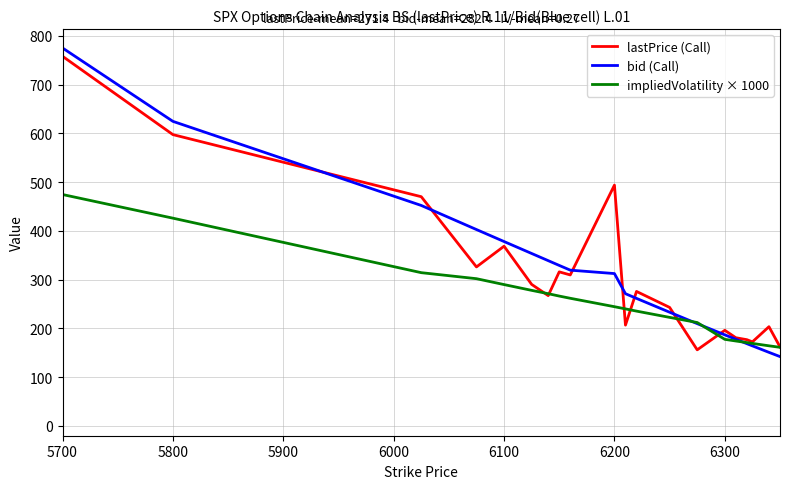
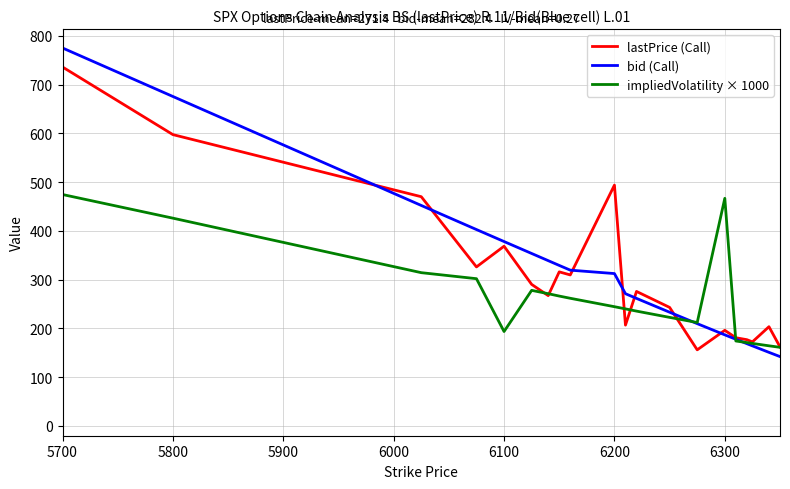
lastPrice (Call), 5700: 760 -> 740
bid (Call), 5800: 620 -> 680
impliedVolatility × 1000, 6100: 290 -> 190
impliedVolatility × 1000, 6300: 180 -> 470
